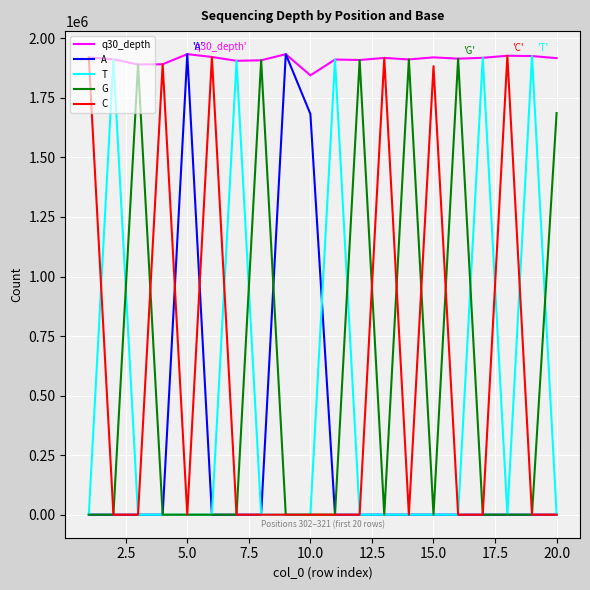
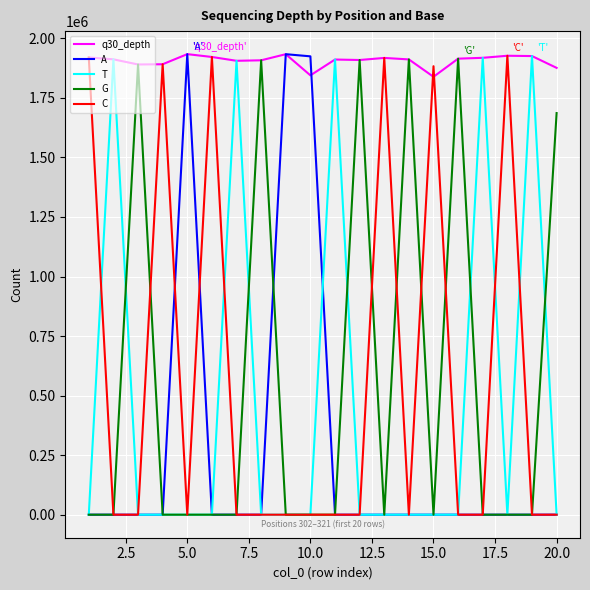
A, 10.0: 1680000 -> 1920000
q30_depth, 15.0: 1920000 -> 1840000
q30_depth, 20.0: 1920000 -> 1880000
